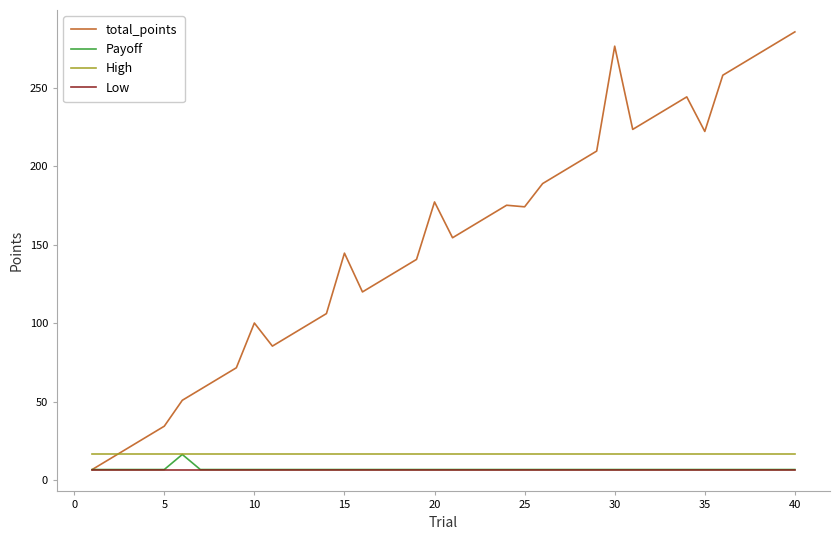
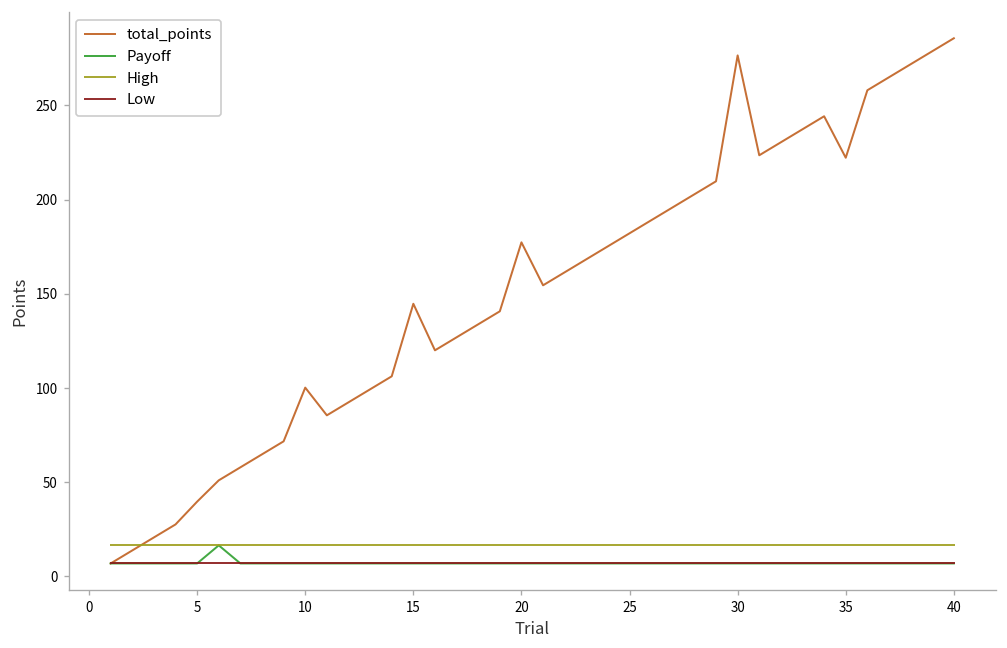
total_points, 5: 35 -> 40
total_points, 25: 174 -> 182
